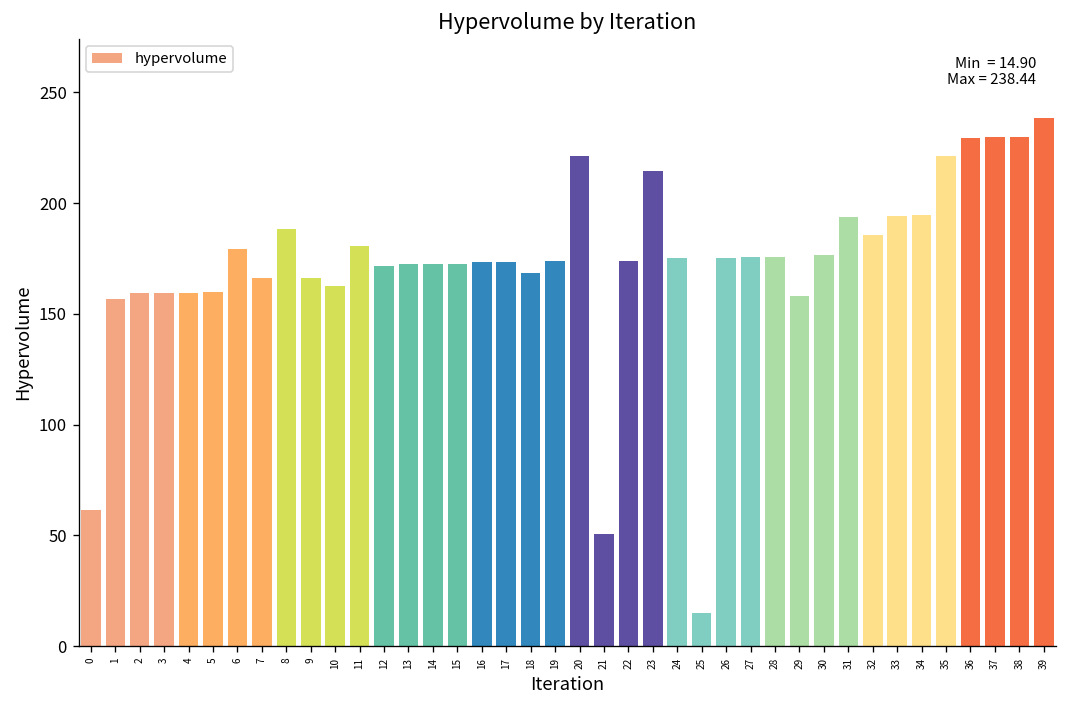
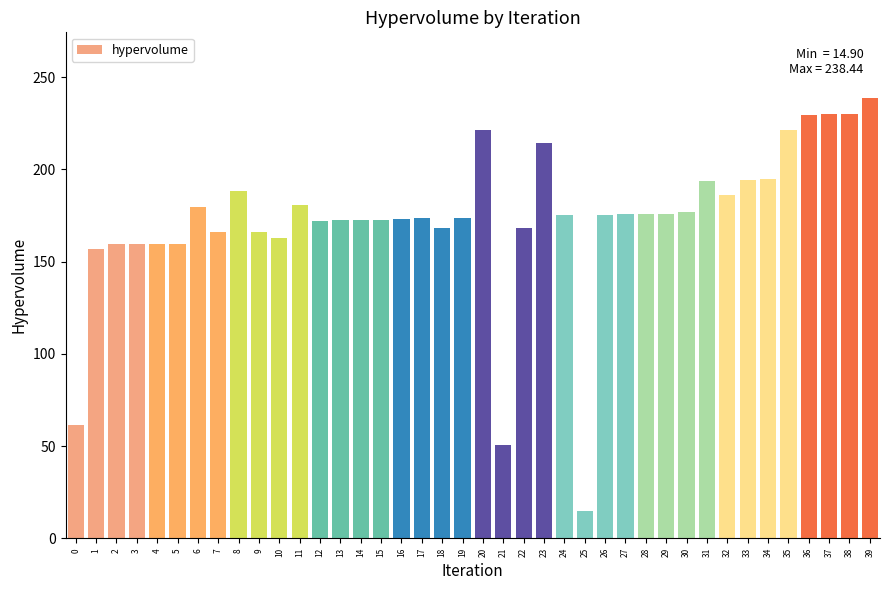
22: 174 -> 168
29: 158 -> 176
